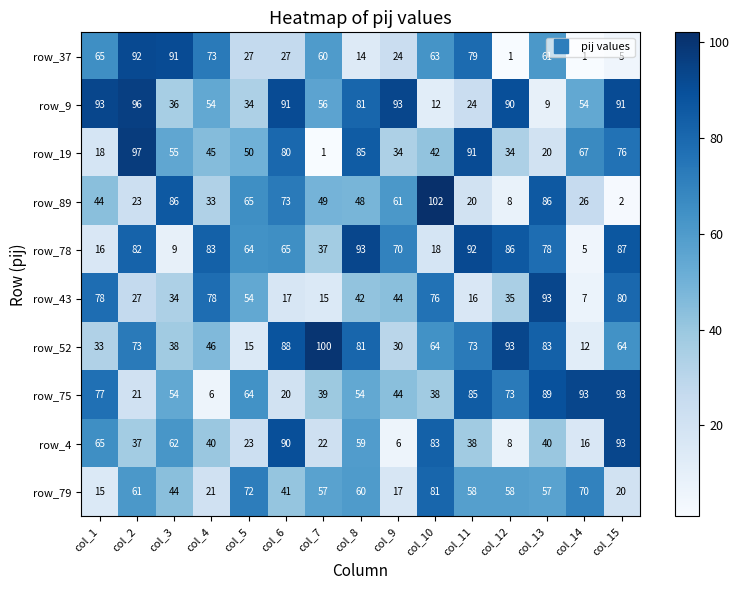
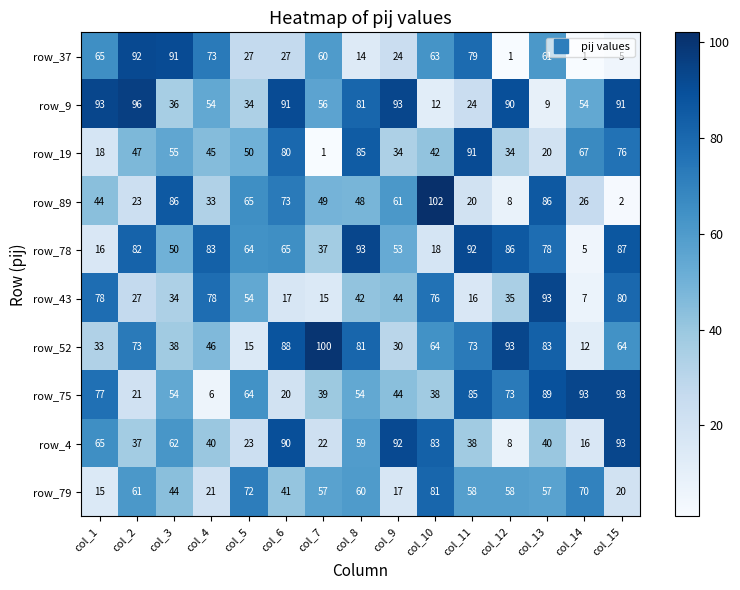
row_19, col_2: 97 -> 47
row_78, col_3: 9 -> 50
row_78, col_9: 70 -> 53
row_4, col_9: 6 -> 92
